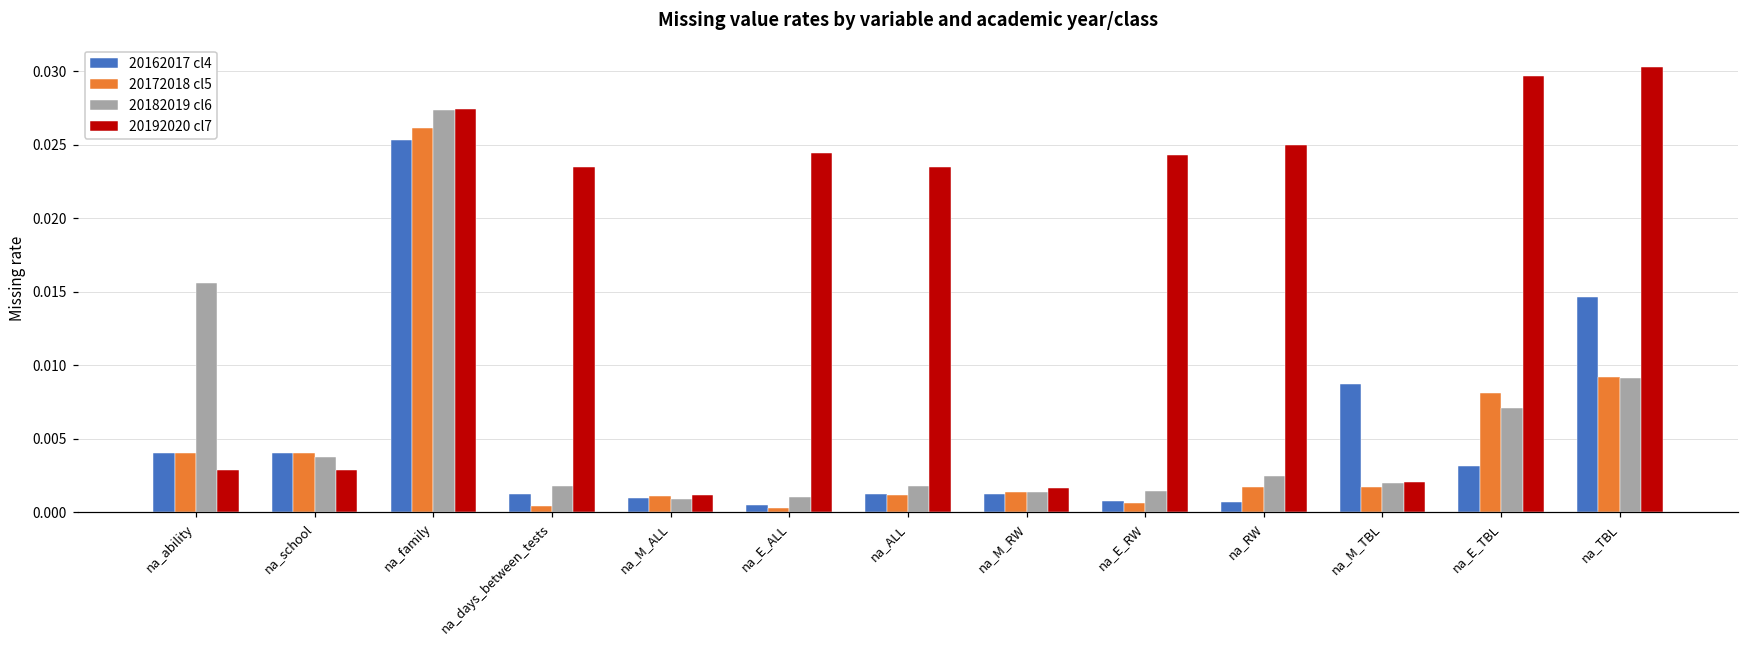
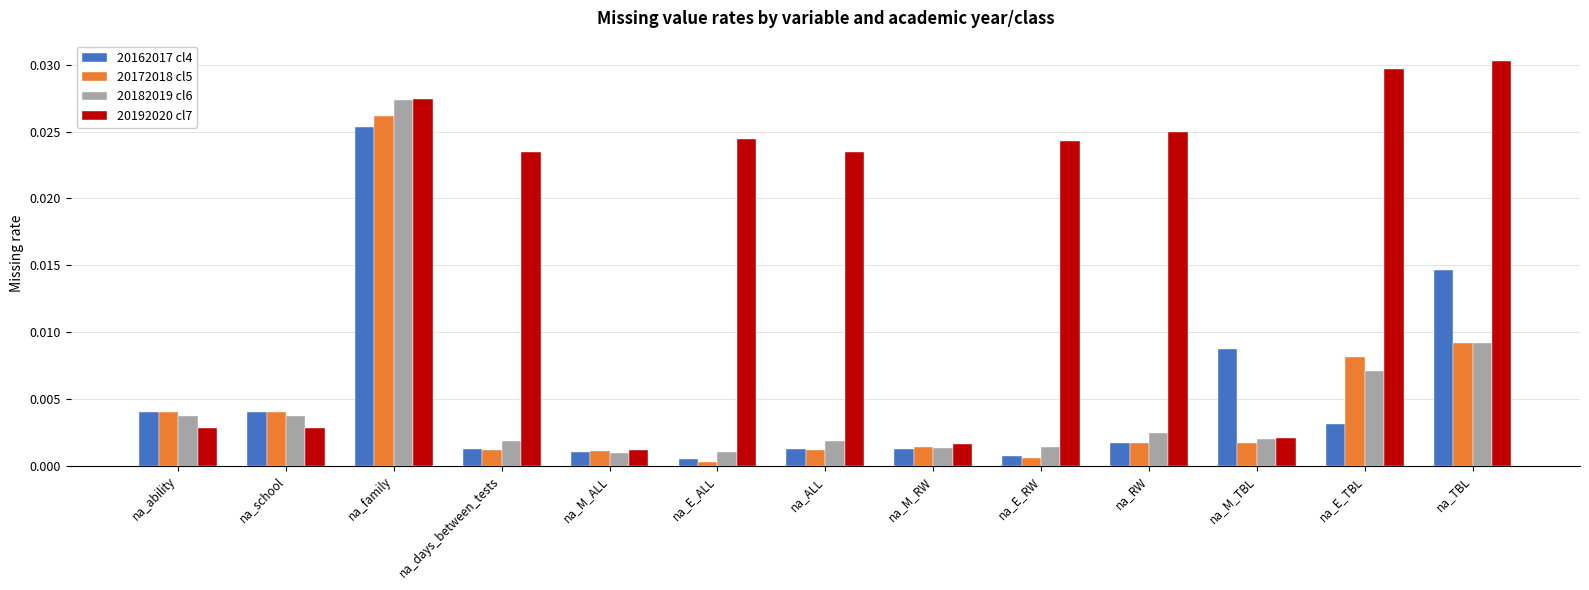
20182019 cl6, na_ability: 0.0156 -> 0.0037
20172018 cl5, na_days_between_tests: 0.0004 -> 0.0012
20162017 cl4, na_RW: 0.0007 -> 0.0017
